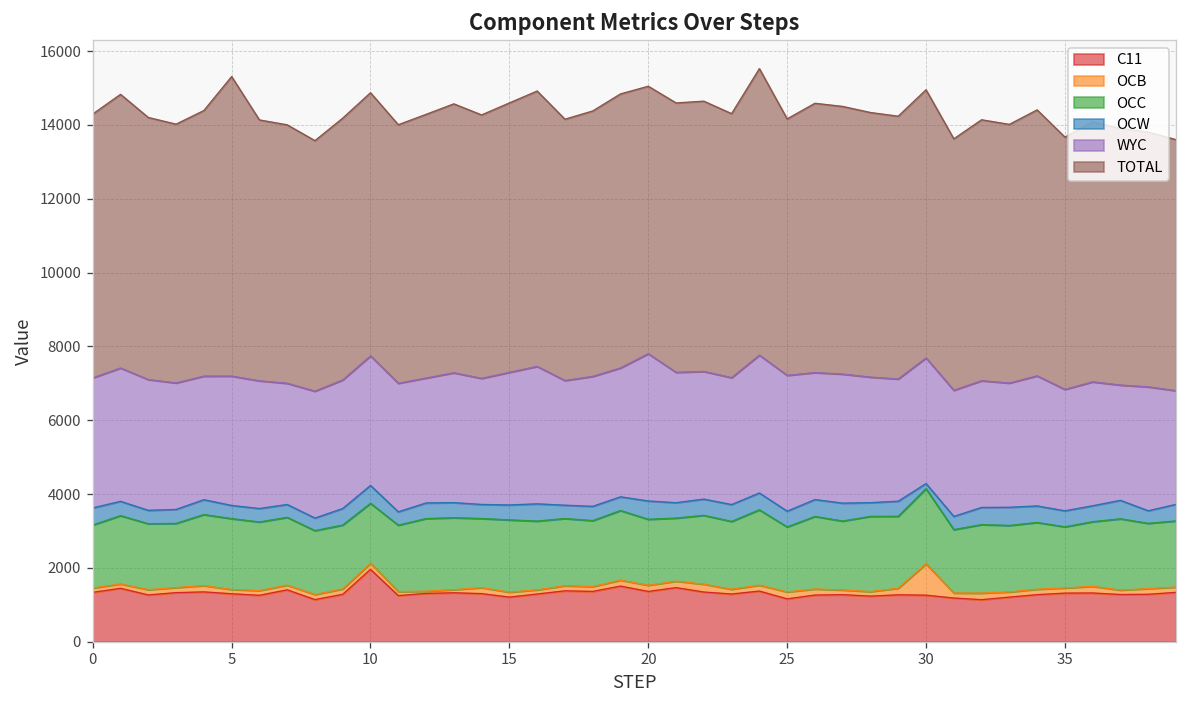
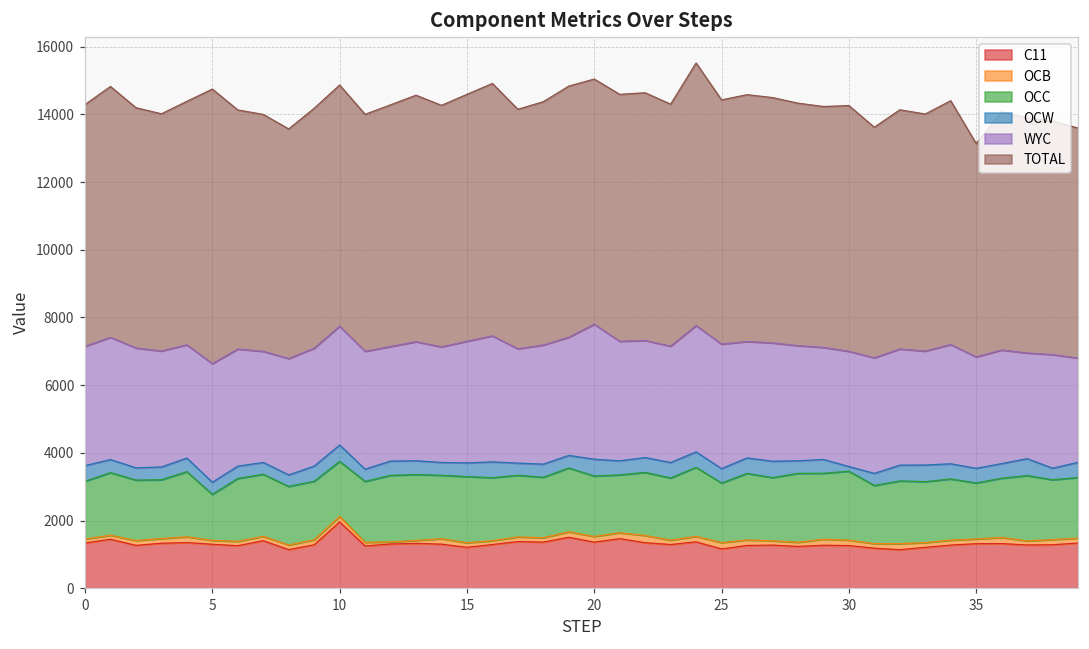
OCC, 5: 1900 -> 1400
TOTAL, 25: 6900 -> 7200
OCB, 30: 800 -> 200
TOTAL, 35: 6800 -> 6300
